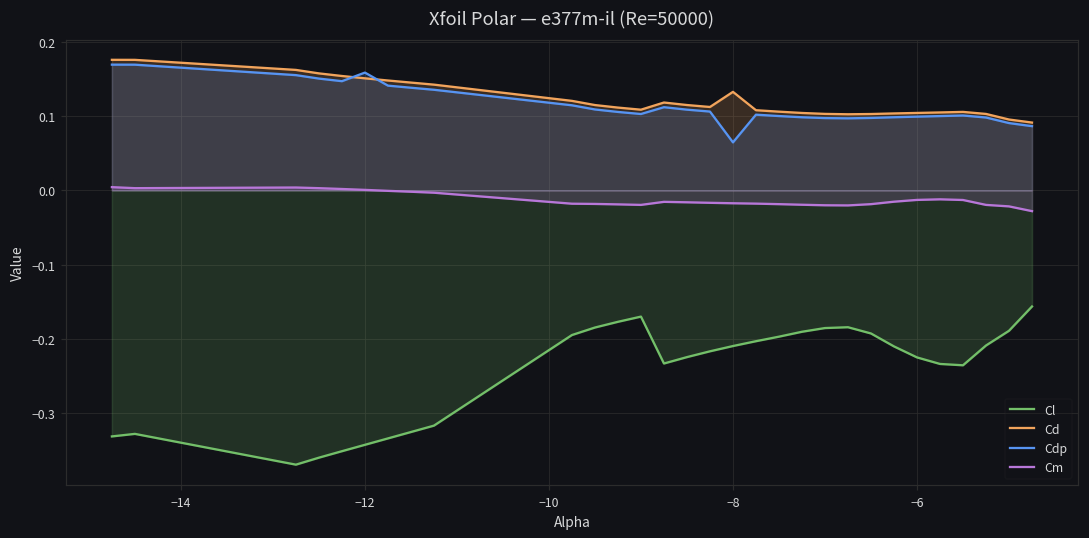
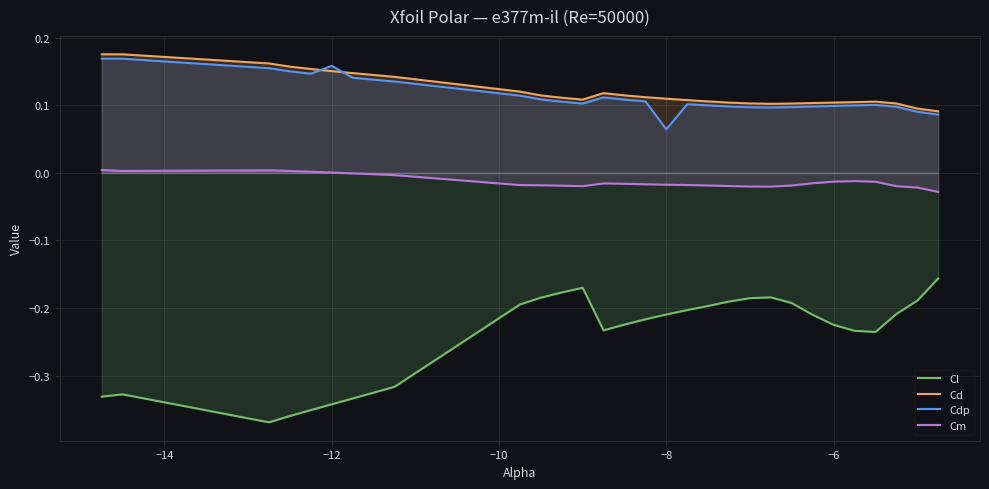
Cd, −8: 0.13 -> 0.11
